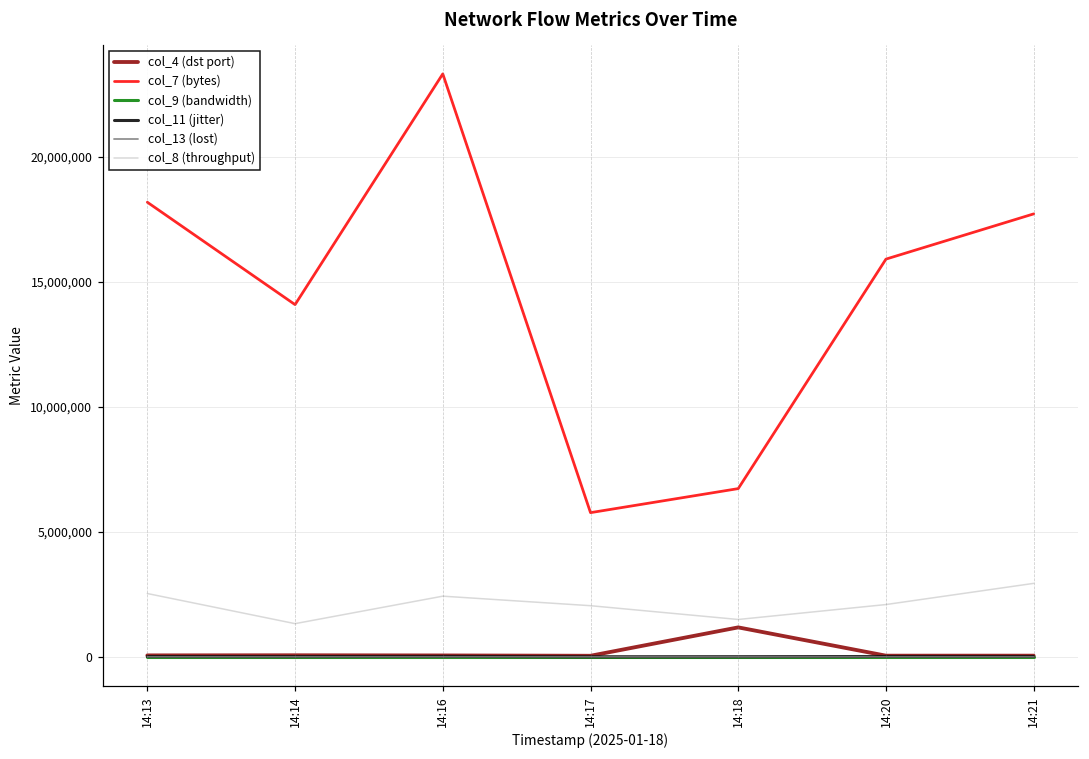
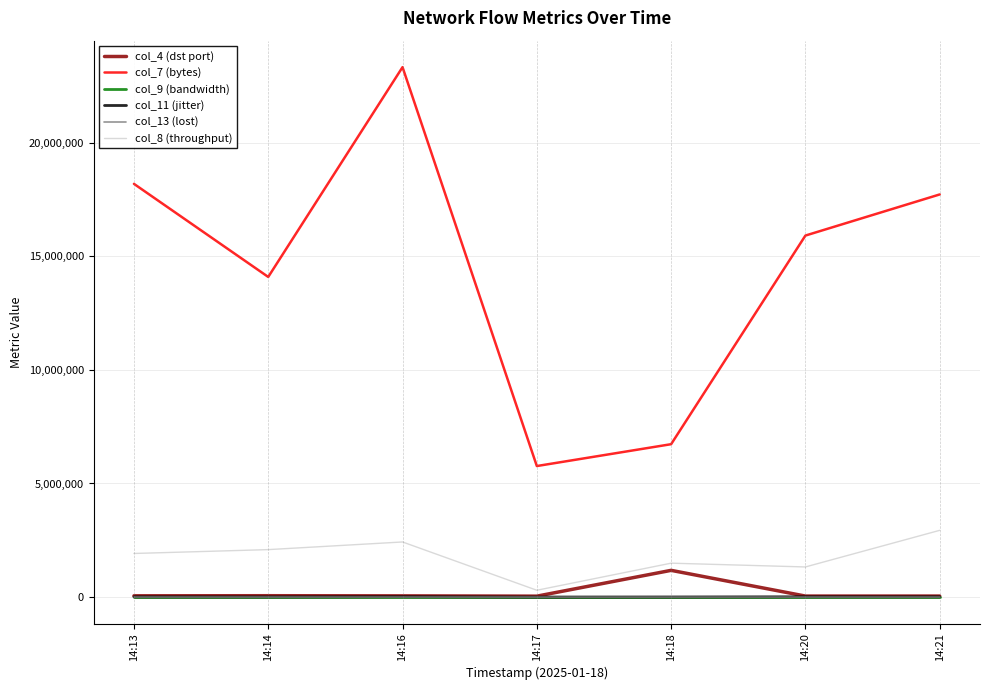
col_8 (throughput), 14:13: 2,500,000 -> 1,900,000
col_8 (throughput), 14:14: 1,300,000 -> 2,100,000
col_8 (throughput), 14:17: 2,000,000 -> 300,000
col_8 (throughput), 14:20: 2,100,000 -> 1,300,000
